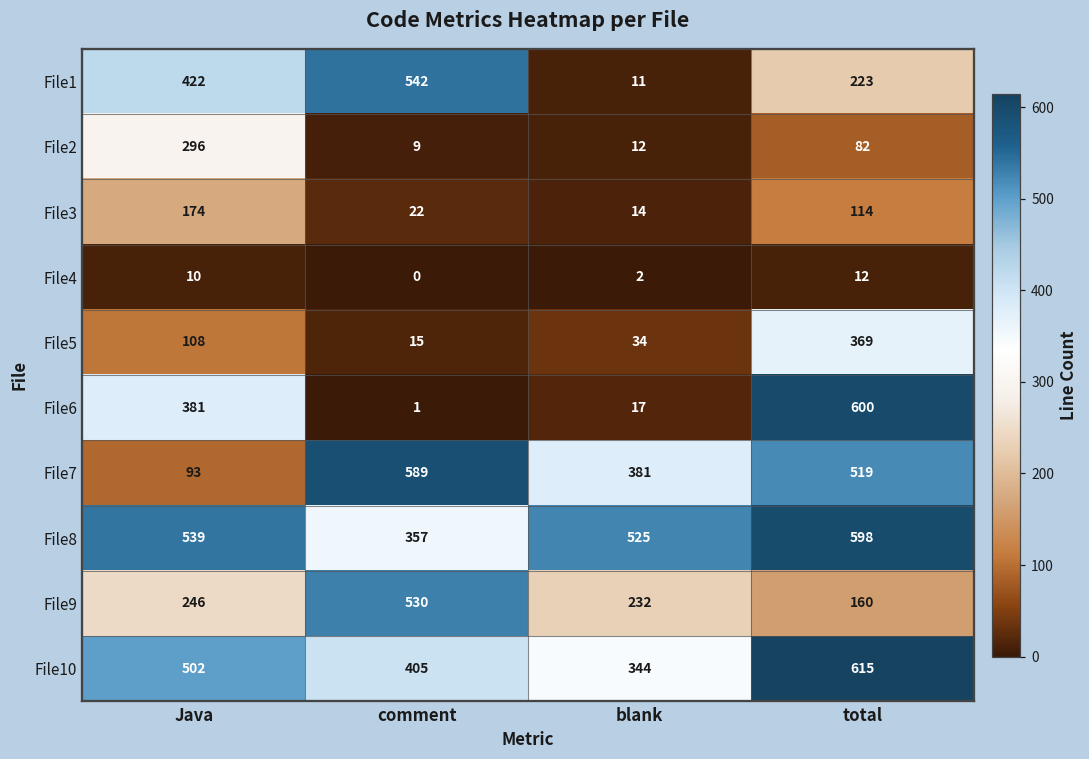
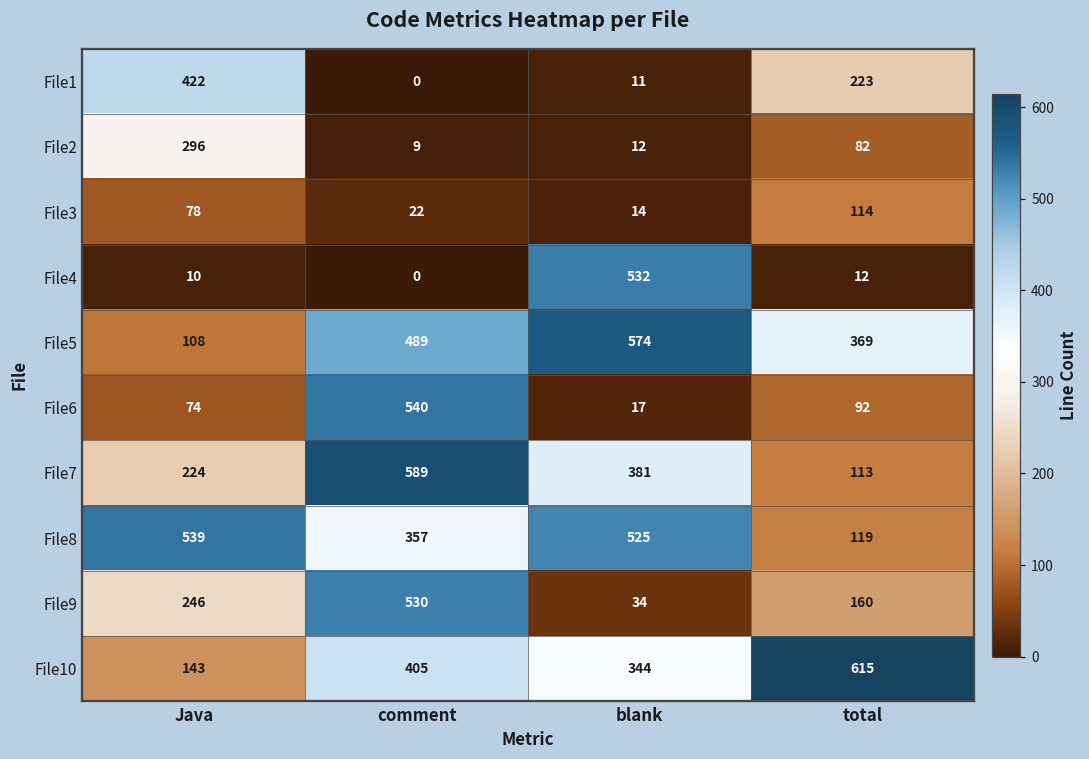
File1, comment: 542 -> 0
File3, Java: 174 -> 78
File4, blank: 2 -> 532
File5, comment: 15 -> 489
File5, blank: 34 -> 574
File6, Java: 381 -> 74
File6, comment: 1 -> 540
File6, total: 600 -> 92
File7, Java: 93 -> 224
File7, total: 519 -> 113
File8, total: 598 -> 119
File9, blank: 232 -> 34
File10, Java: 502 -> 143
